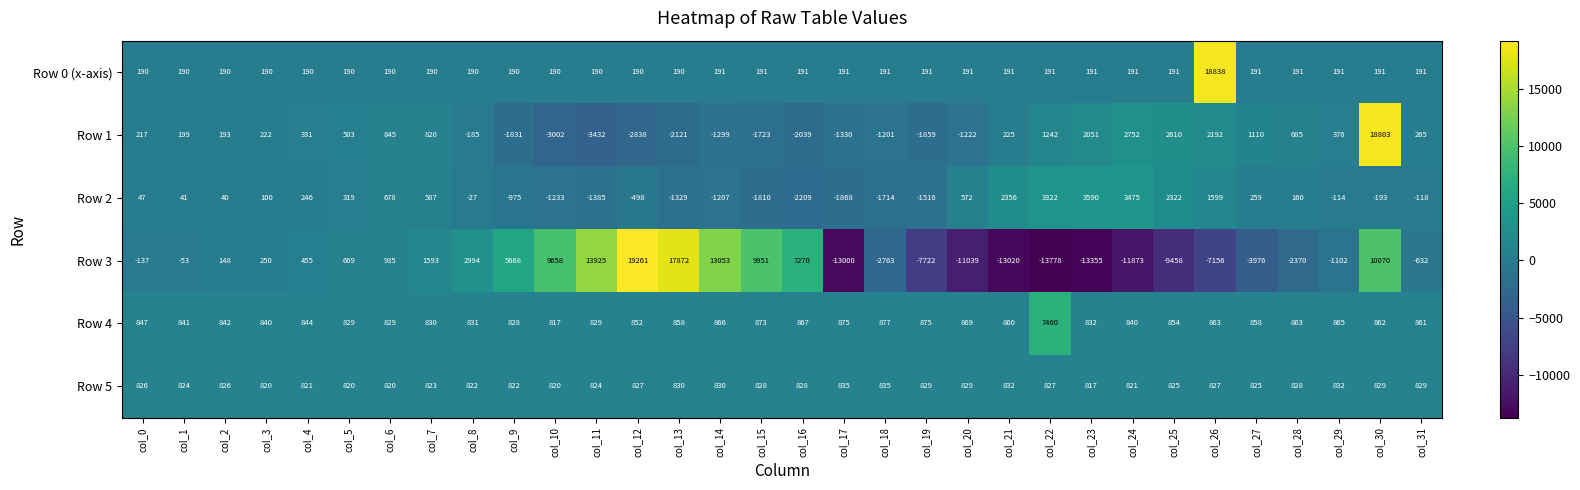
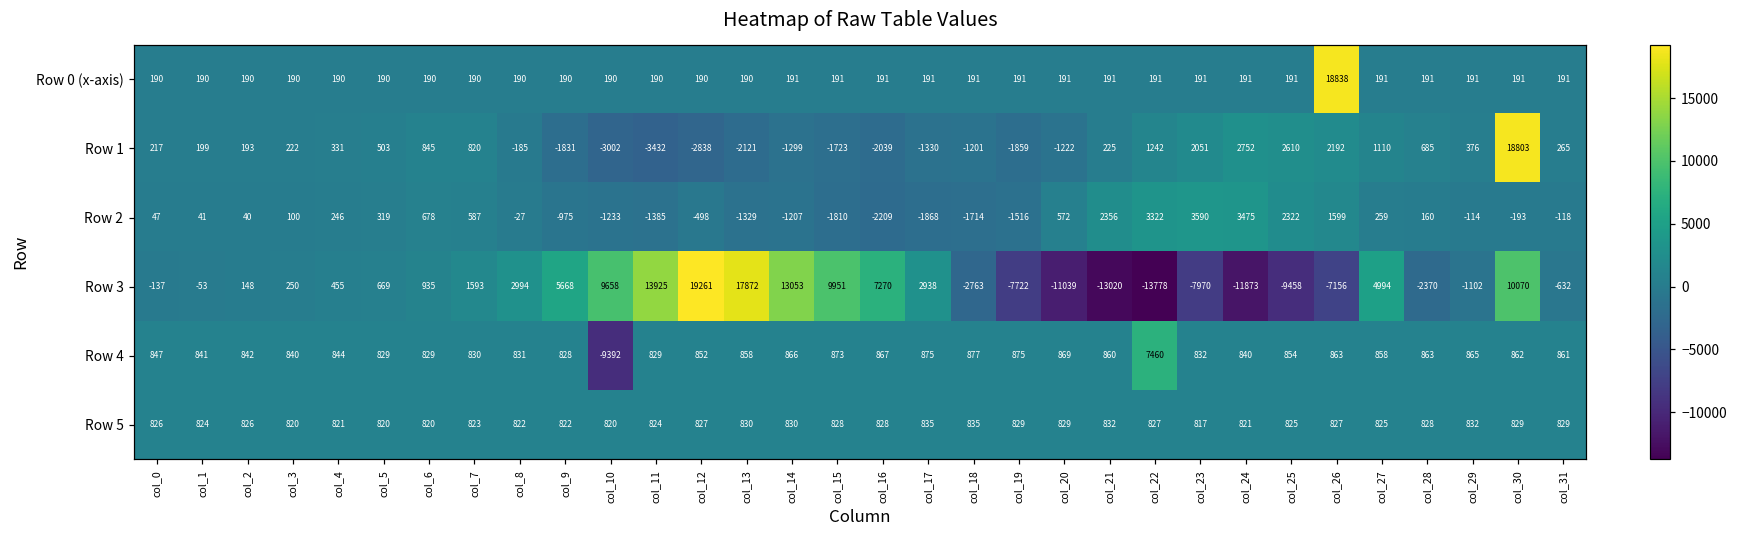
Row 3, col_17: -13000 -> 2938
Row 3, col_23: -13355 -> -7970
Row 3, col_27: -3976 -> 4994
Row 4, col_10: 817 -> -9392
